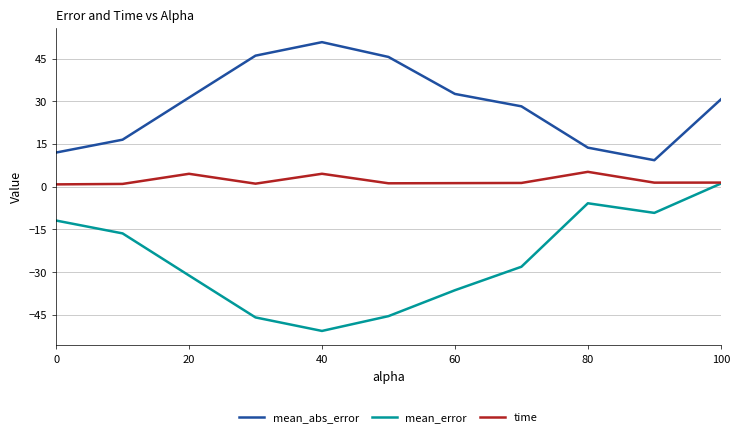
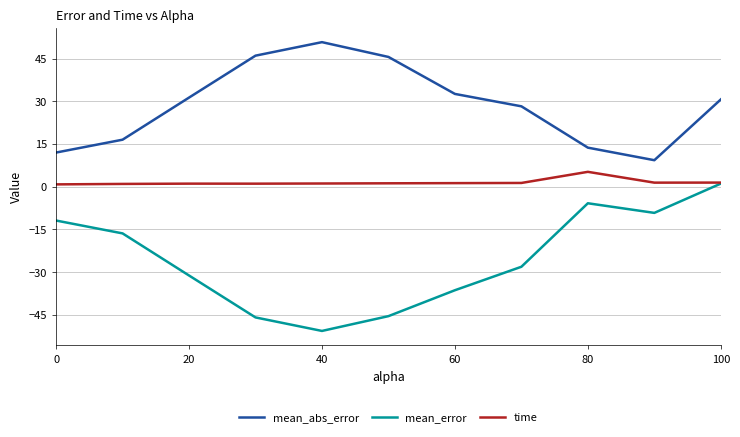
time, 20: 4 -> 1
time, 40: 4 -> 1
